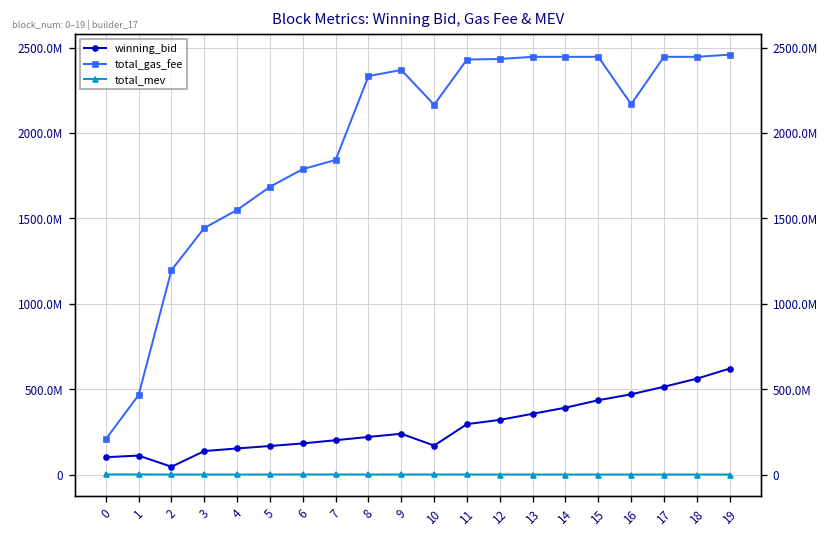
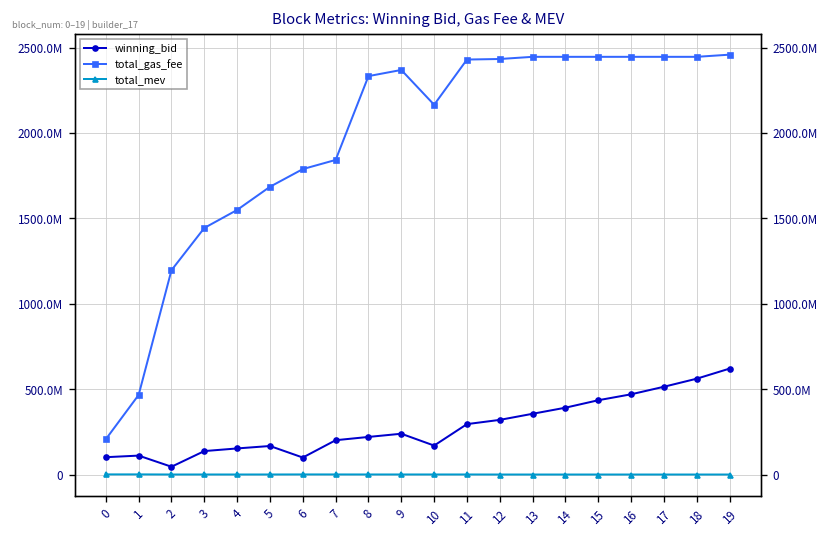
winning_bid, 6: 180000000 -> 100000000
total_gas_fee, 16: 2170000000 -> 2450000000
